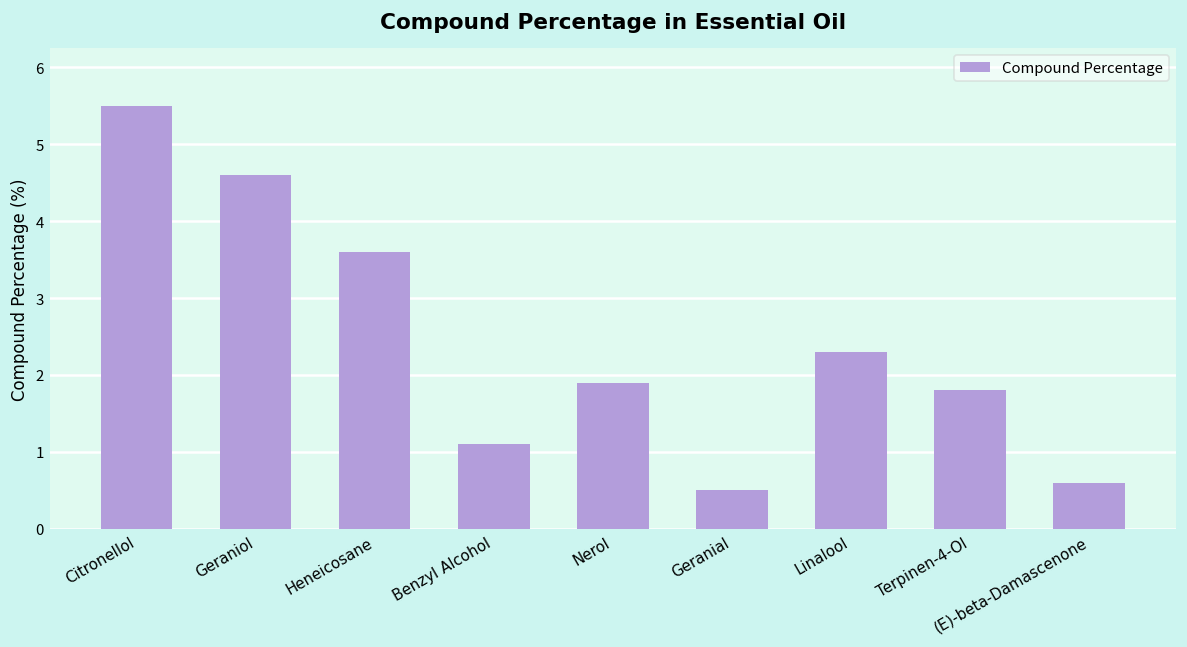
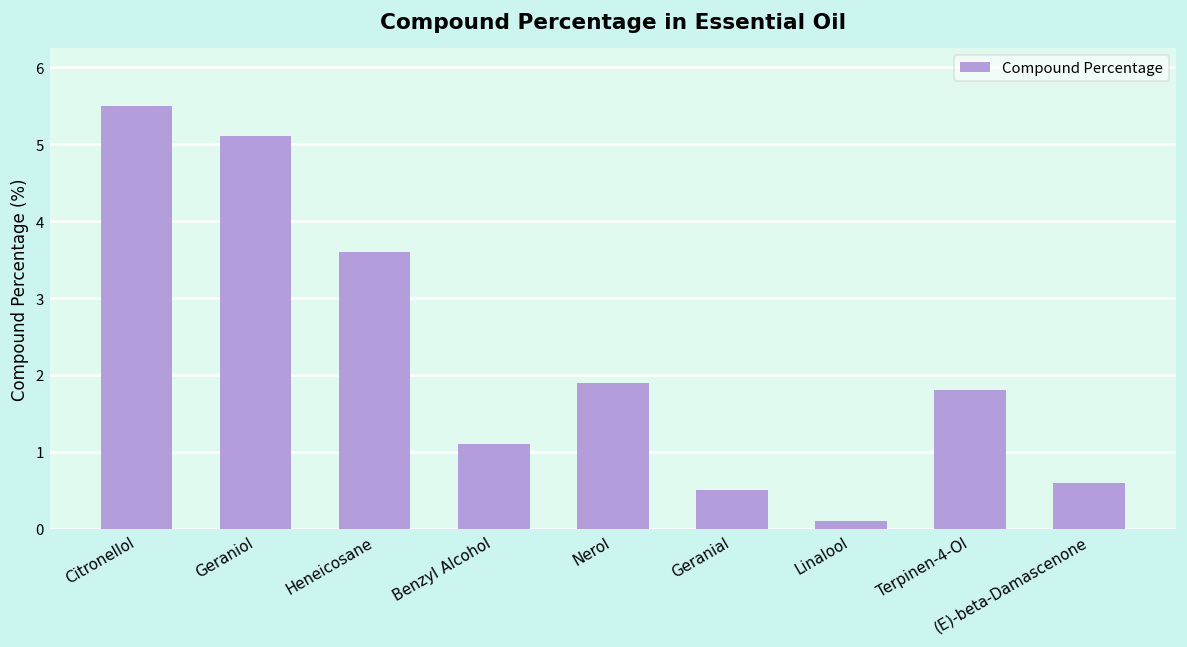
Geraniol: 4.6 -> 5.1
Linalool: 2.3 -> 0.1
